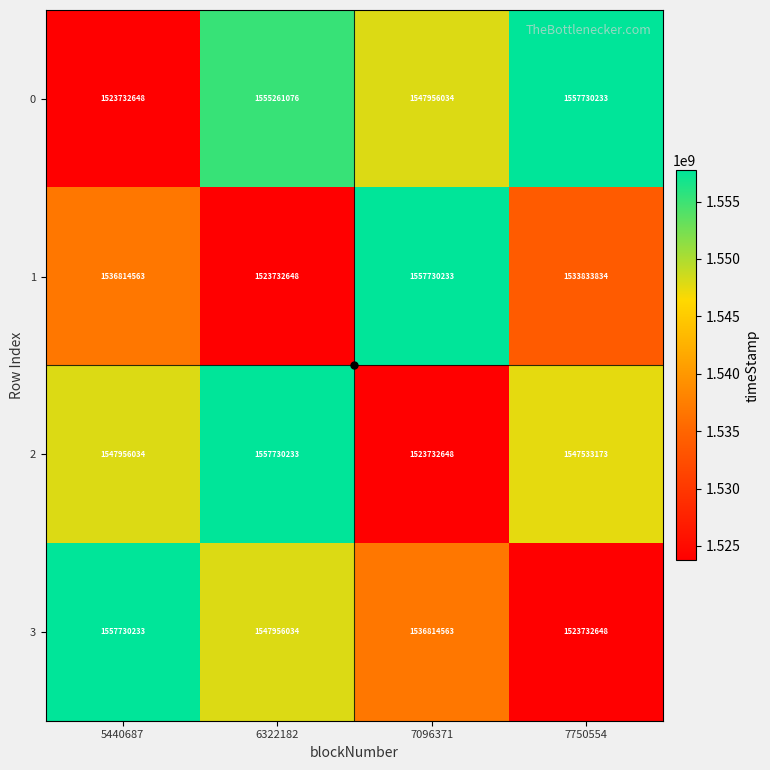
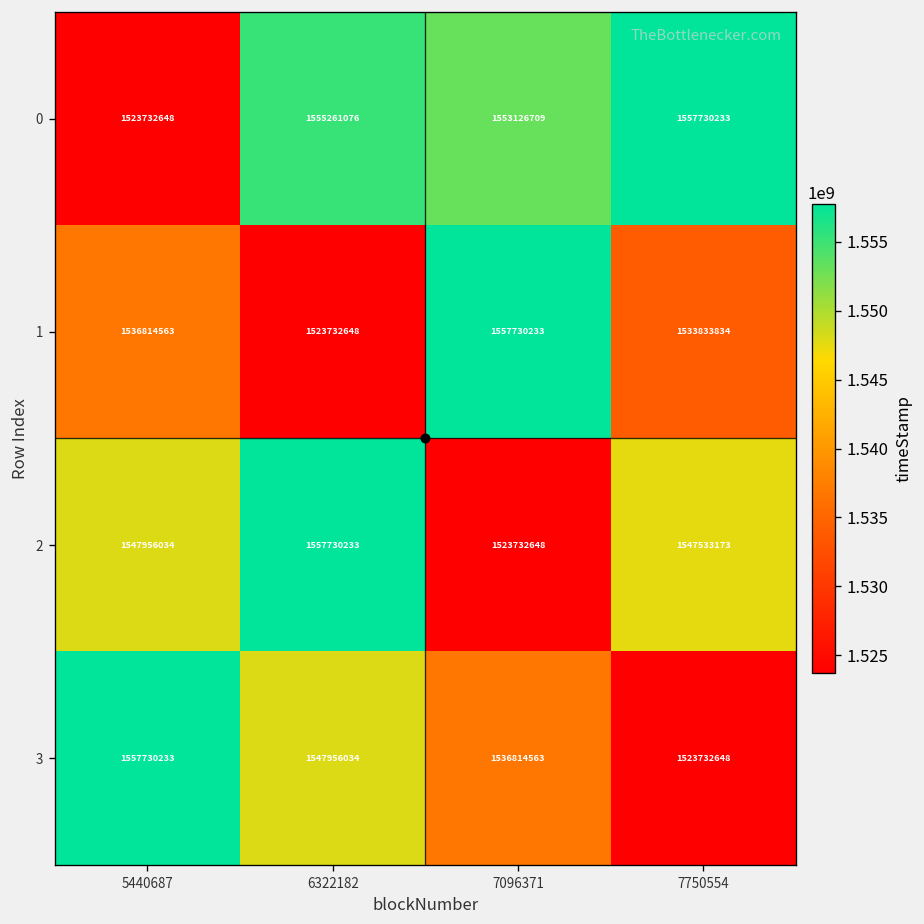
0, 7096371: 1547956034 -> 1553126709
